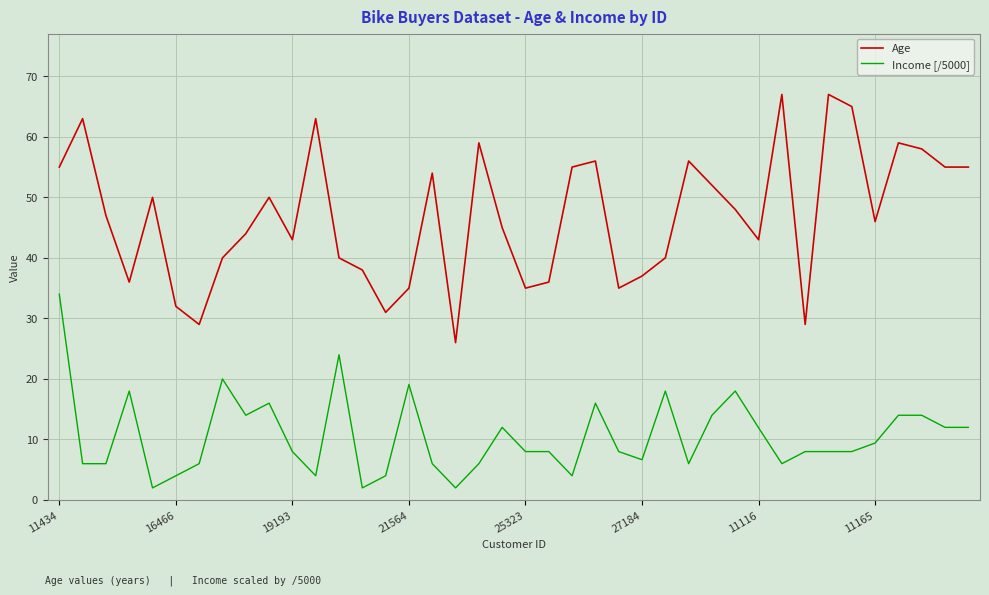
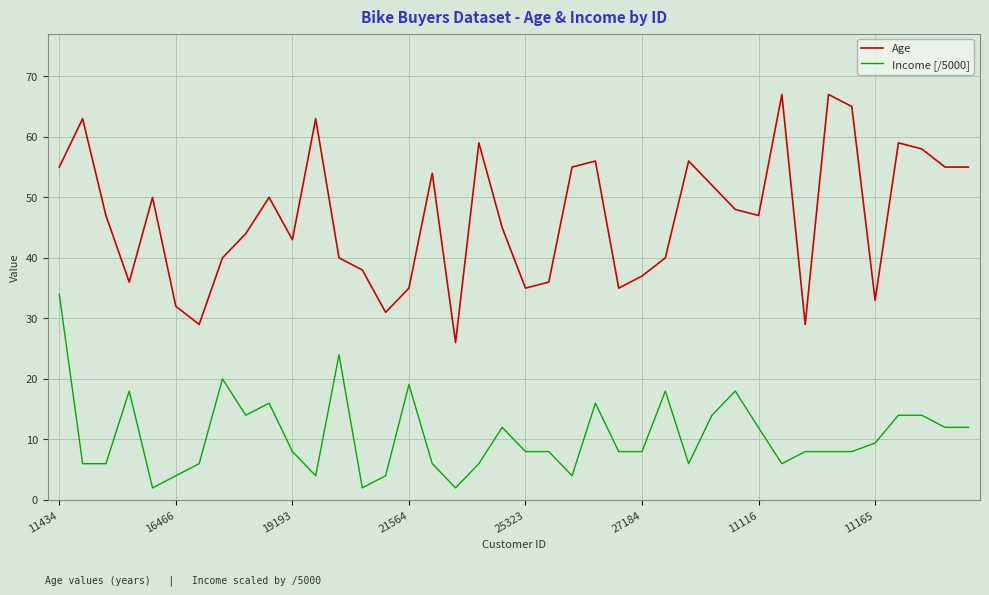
Income [/5000], 27184: 7 -> 8
Age, 11116: 43 -> 47
Age, 11165: 46 -> 33
